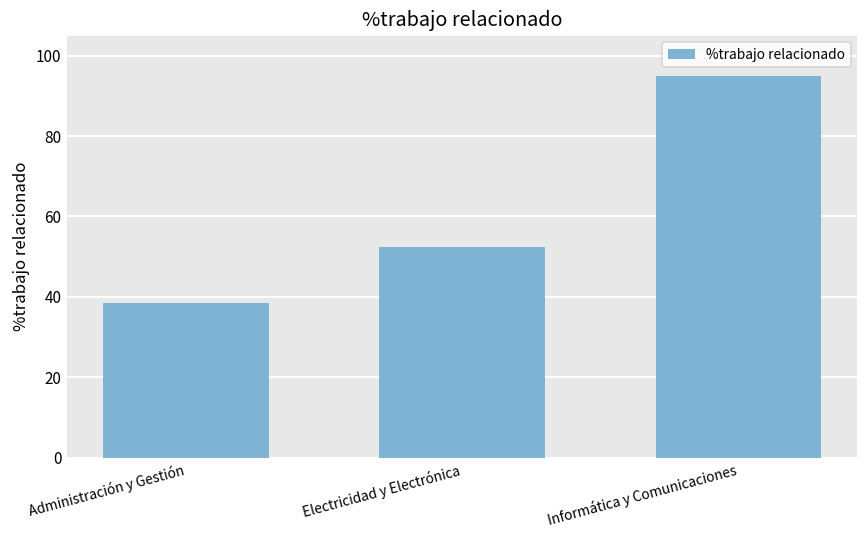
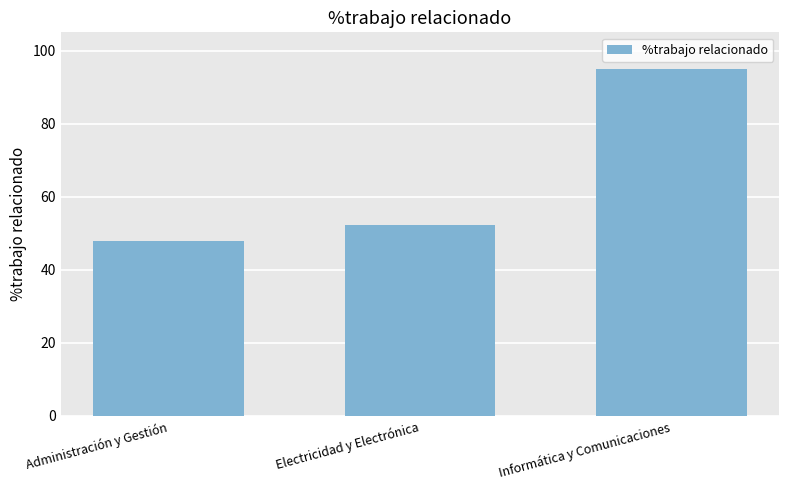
Administración y Gestión: 38 -> 48
